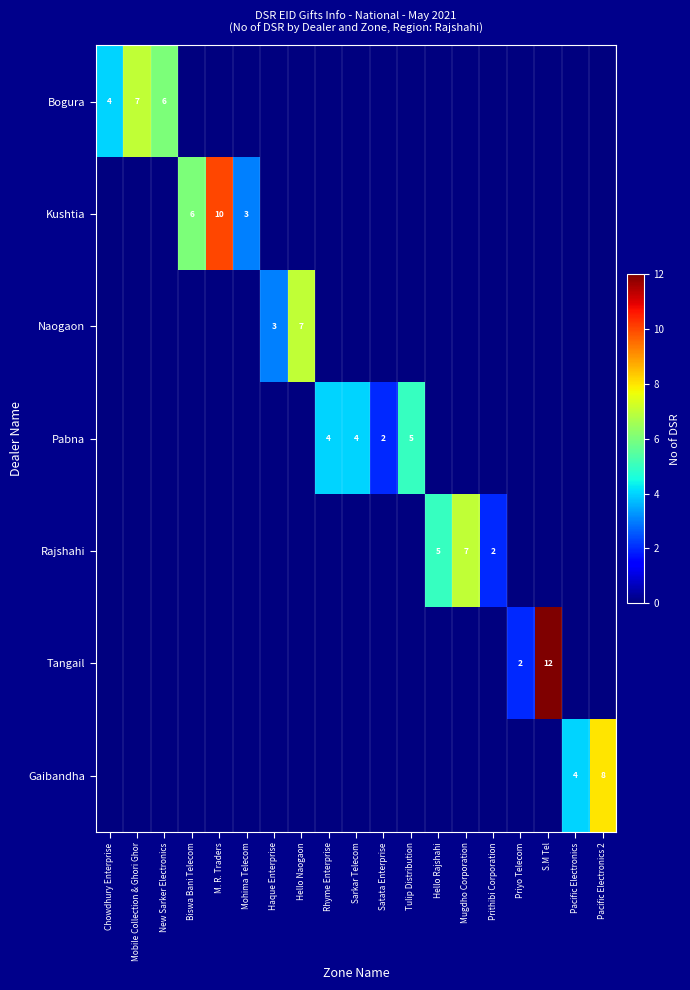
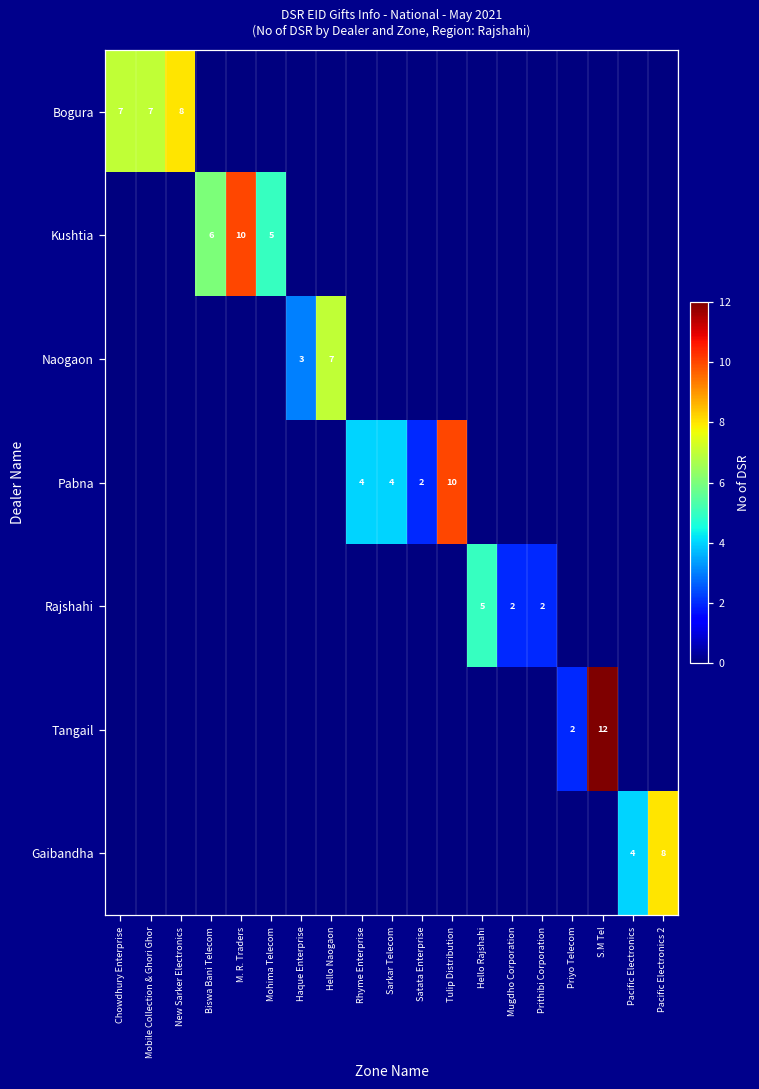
Bogura, Chowdhury Enterprise: 4 -> 7
Bogura, New Sarker Electronics: 6 -> 8
Kushtia, Mohima Telecom: 3 -> 5
Pabna, Tulip Distribution: 5 -> 10
Rajshahi, Mugdho Corporation: 7 -> 2
